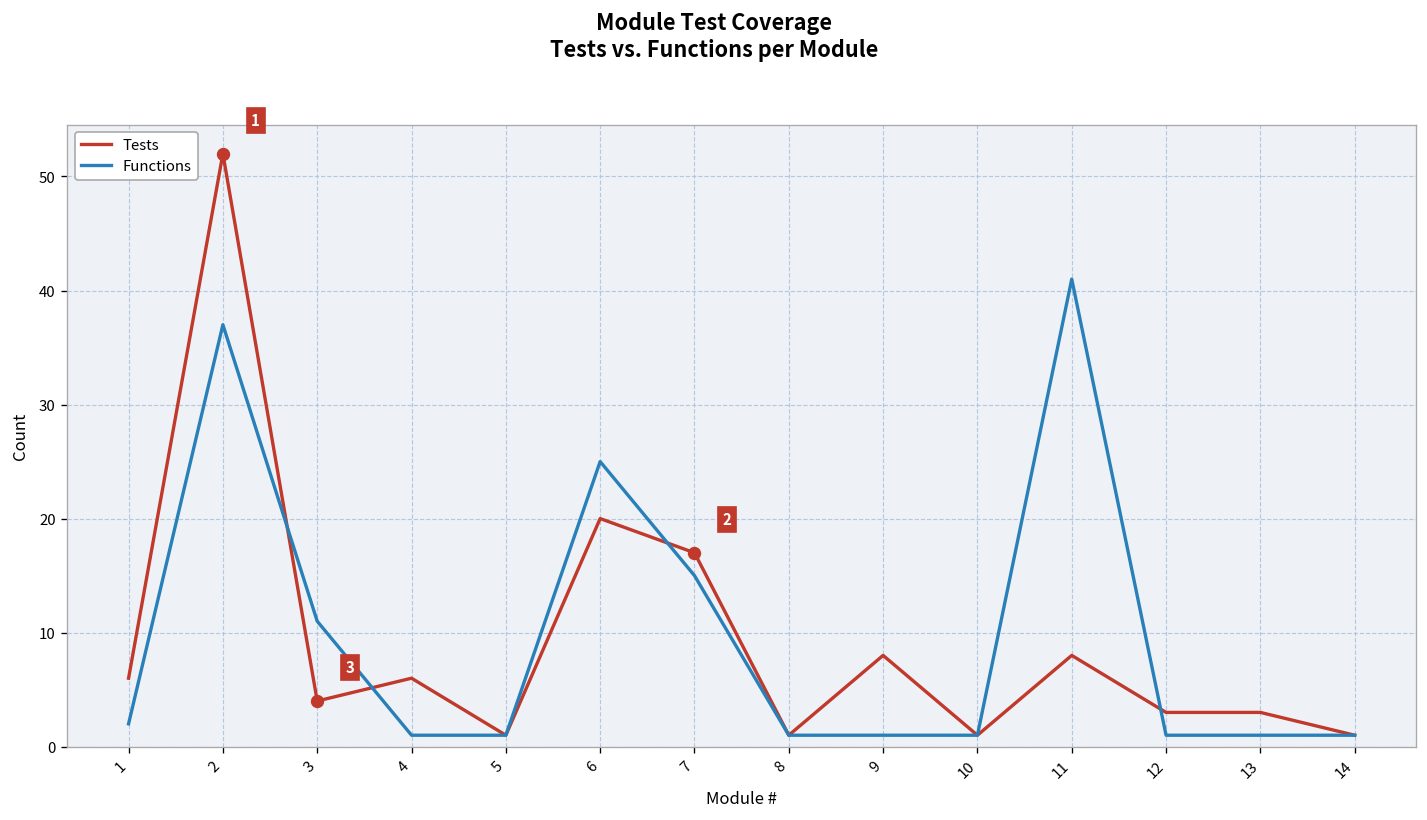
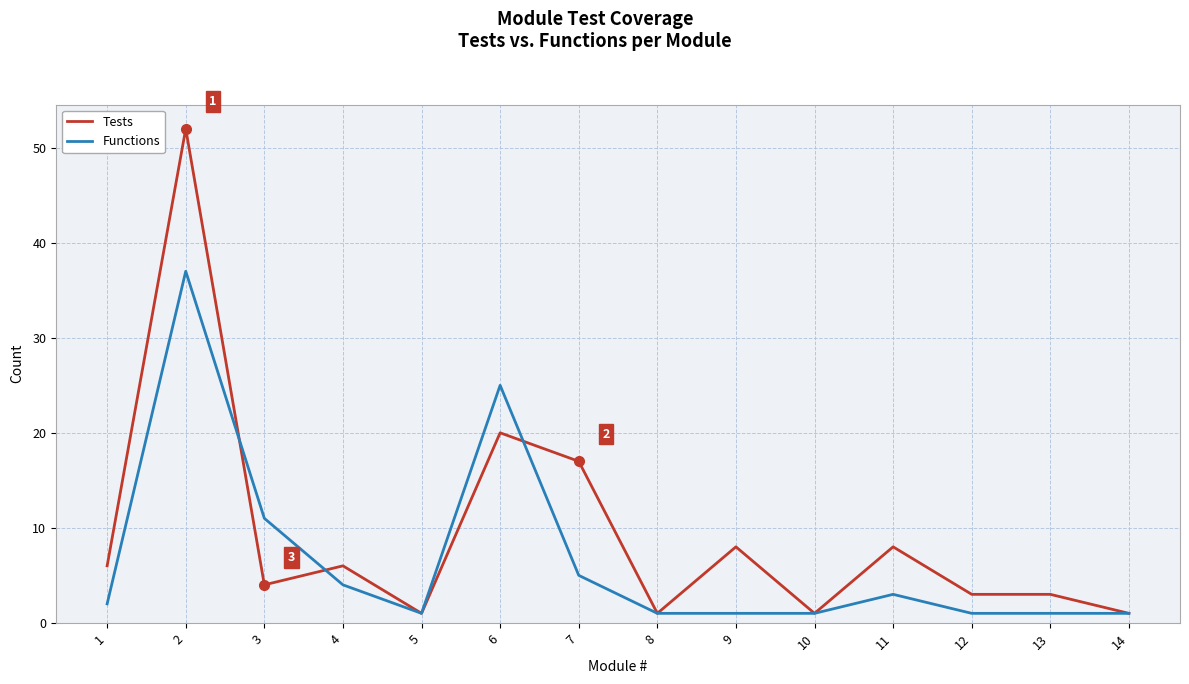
Functions, 4: 1 -> 4
Functions, 7: 15 -> 5
Functions, 11: 41 -> 3
